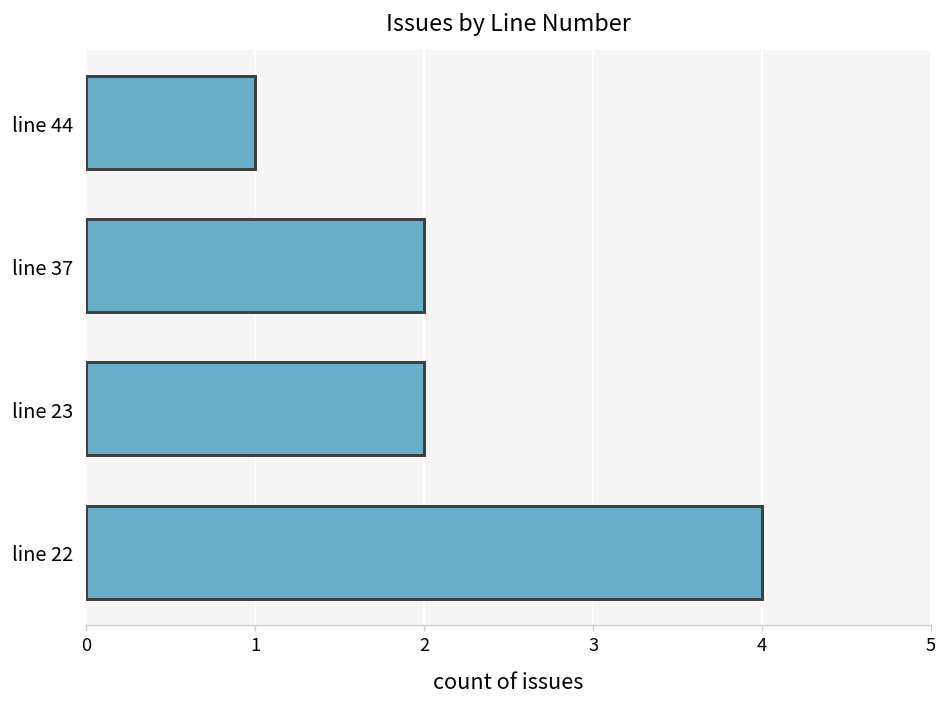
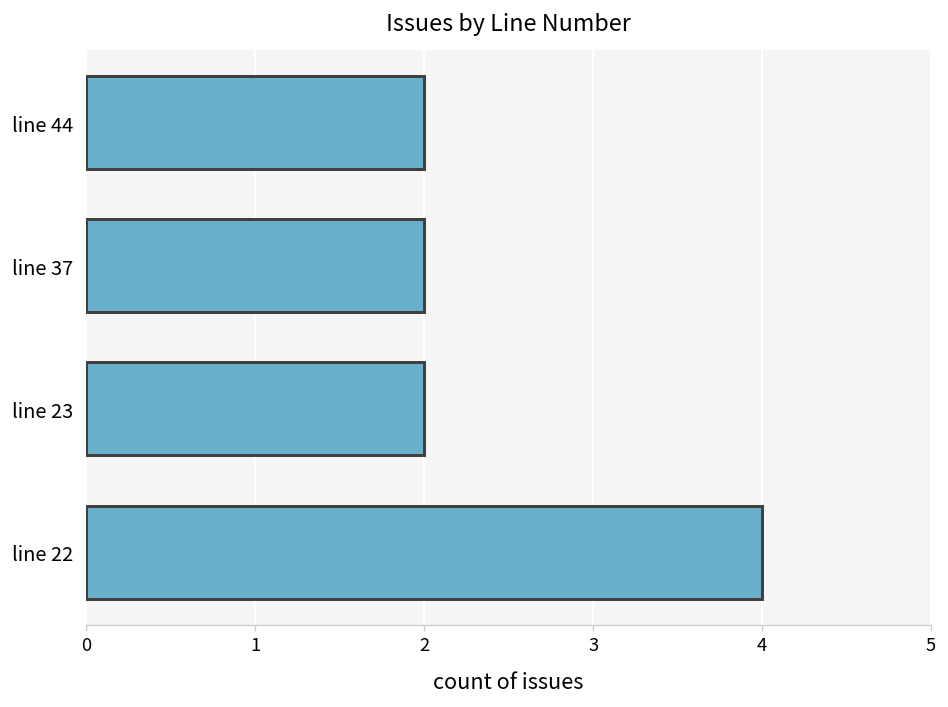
line 44: 1 -> 2
